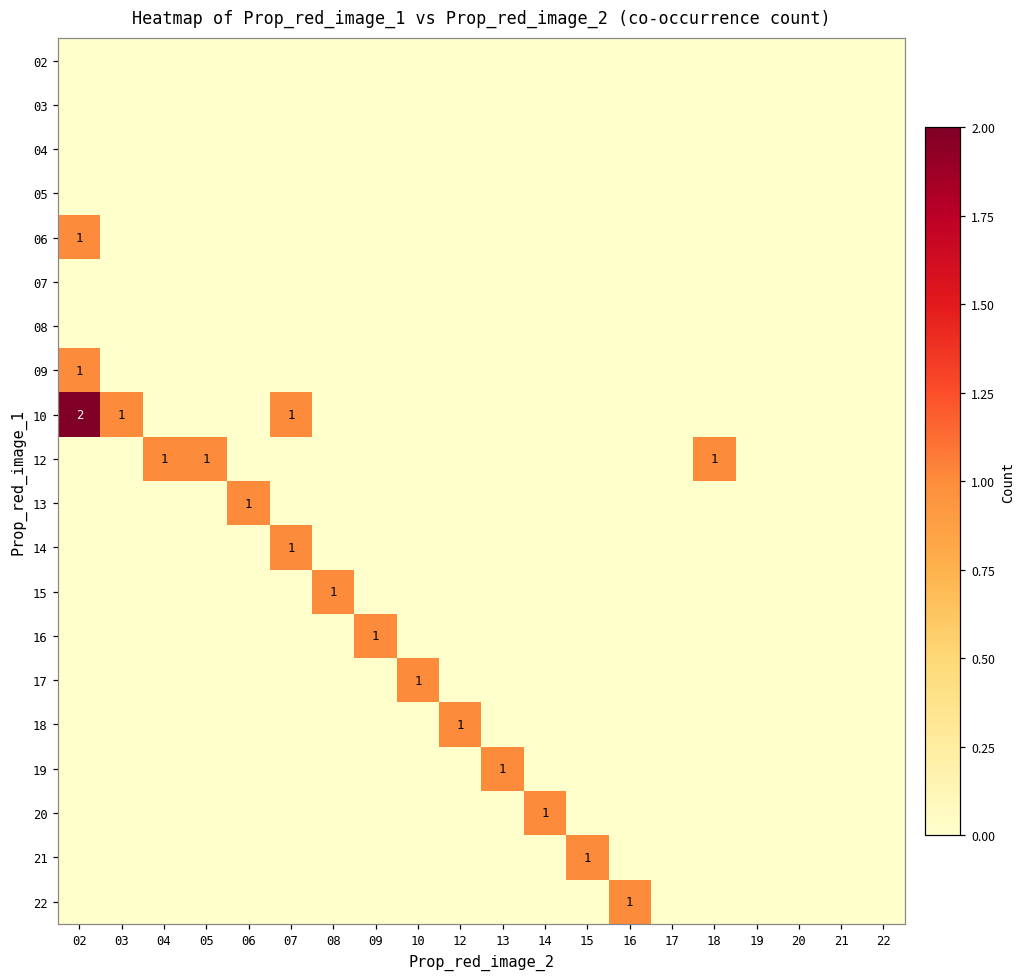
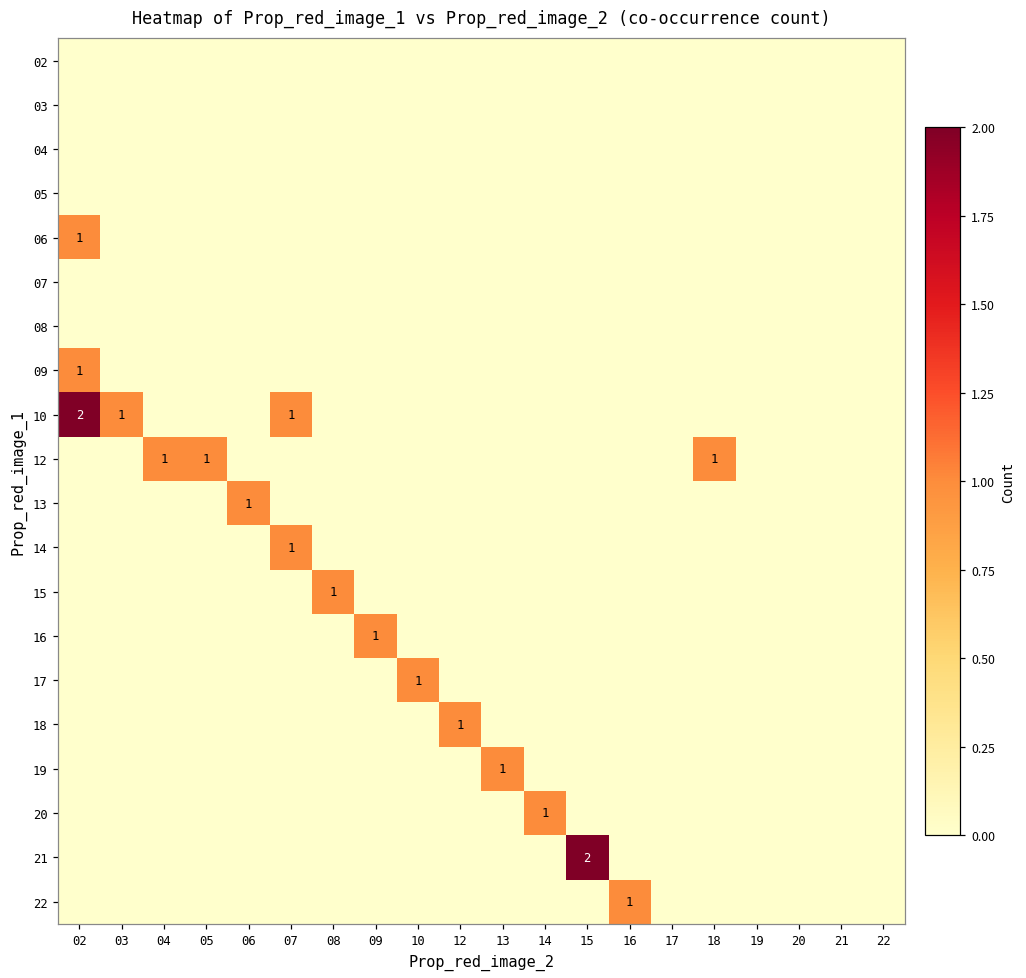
21, 15: 1 -> 2
